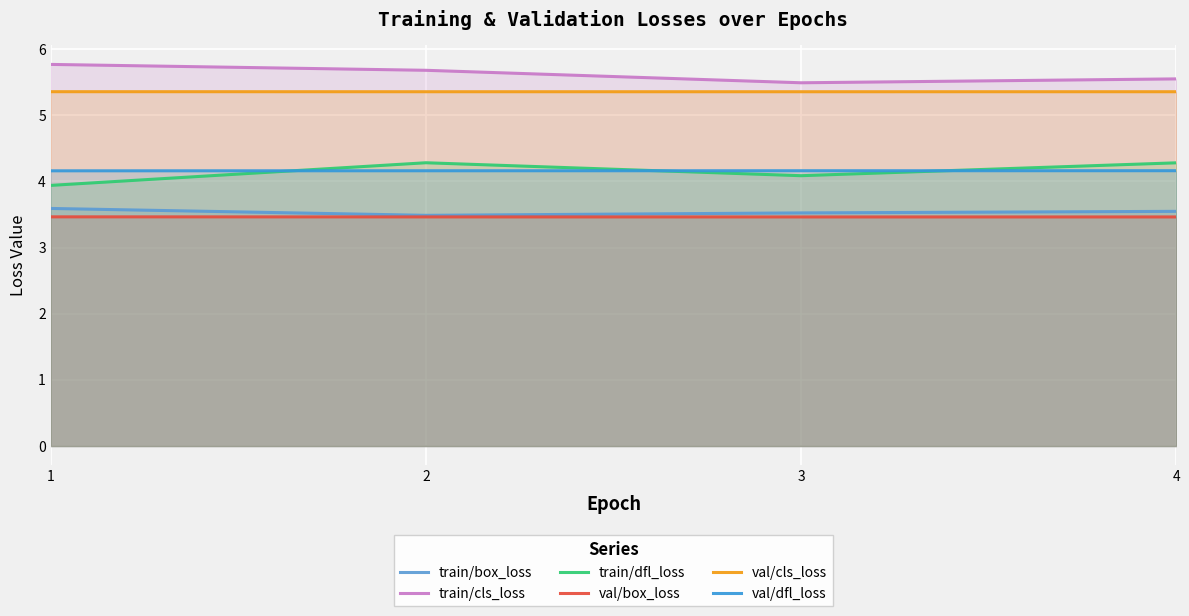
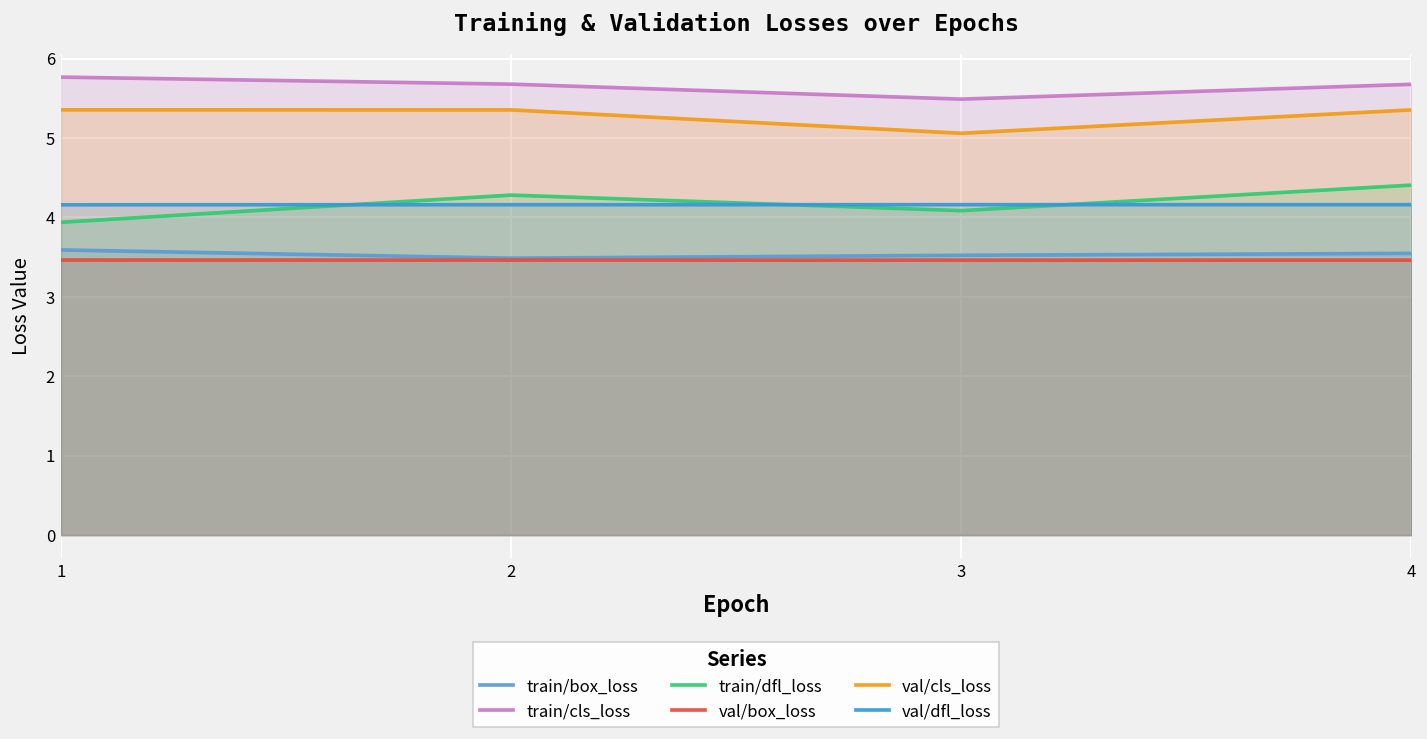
val/cls_loss, 3: 5.4 -> 5.1
train/cls_loss, 4: 5.5 -> 5.7
train/dfl_loss, 4: 4.3 -> 4.4
